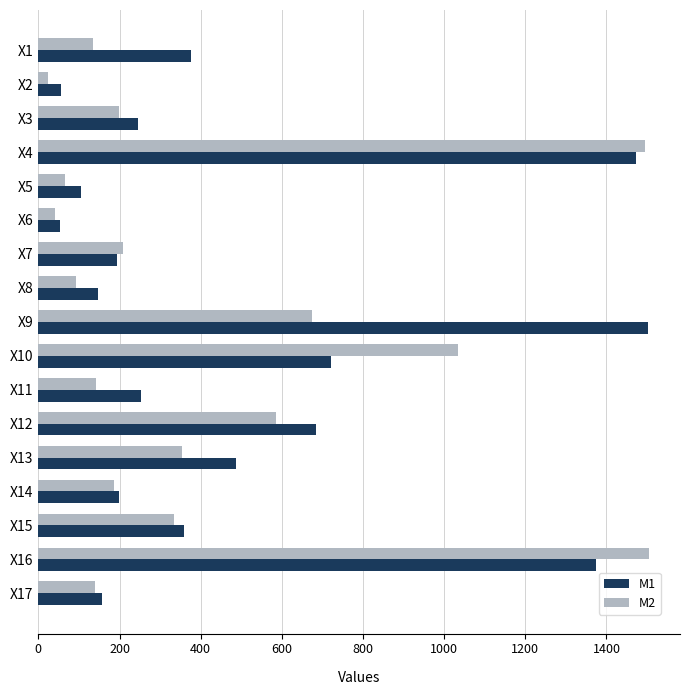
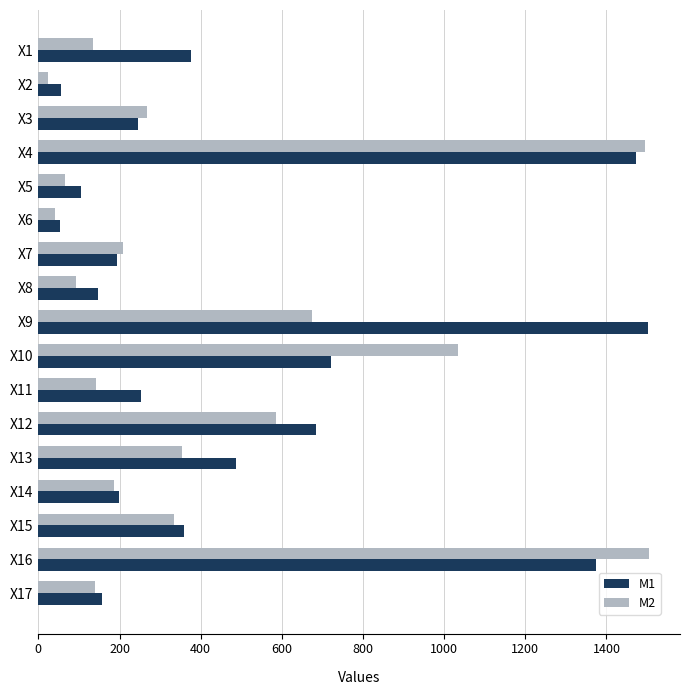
M2, X3: 200 -> 270
